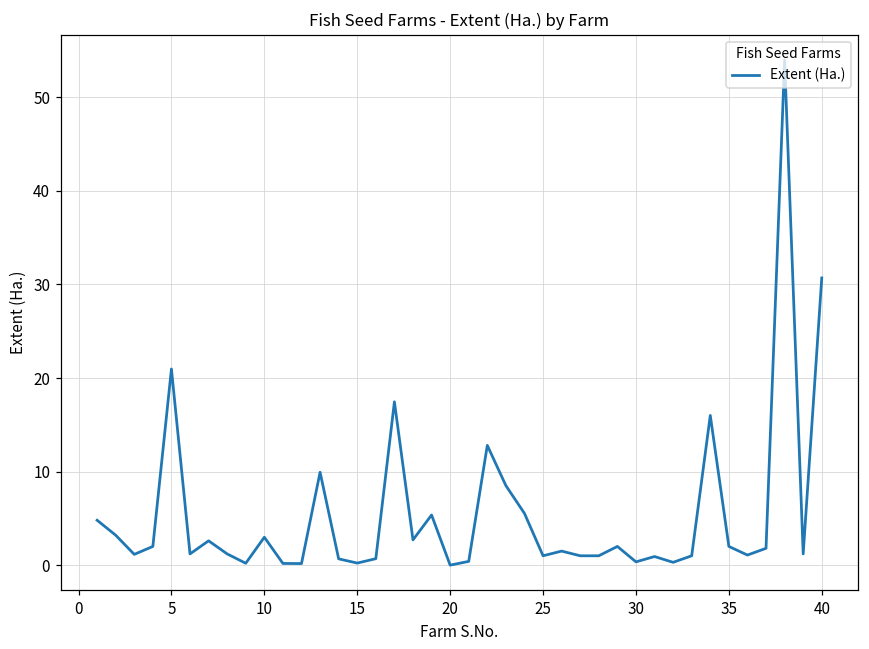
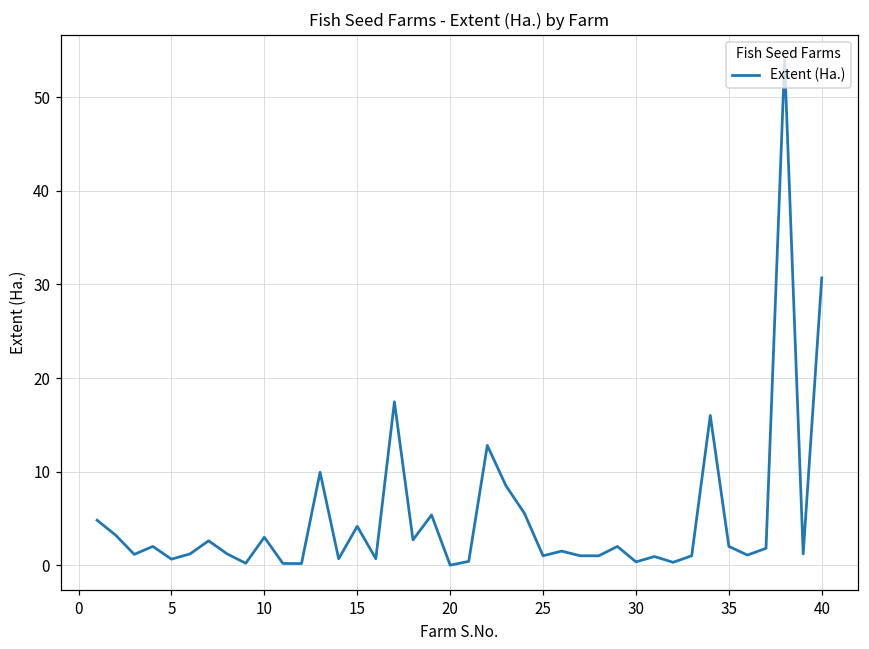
5: 21 -> 1
15: 0 -> 4
